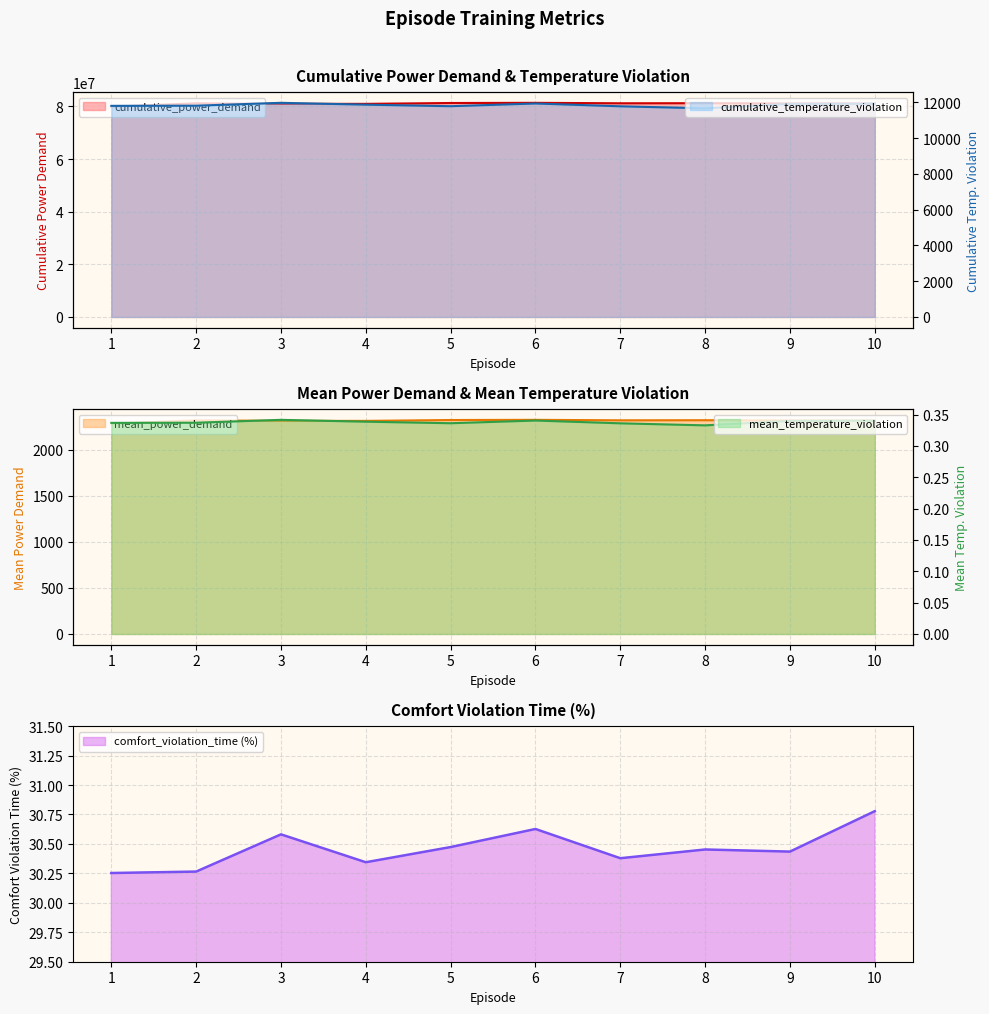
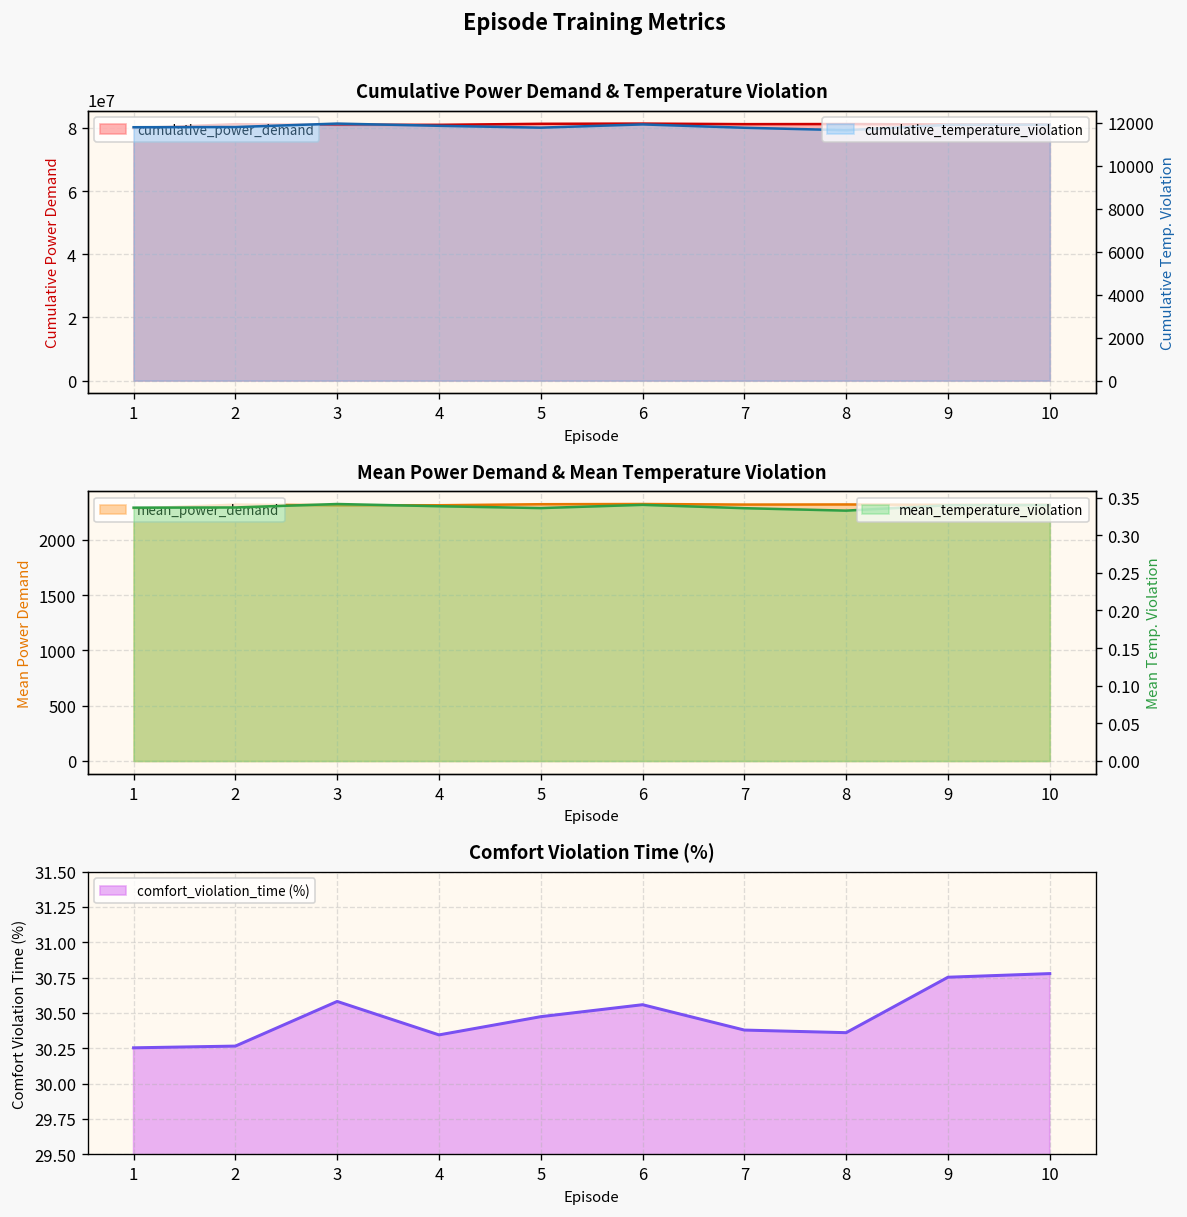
Comfort Violation Time (%), 6: 30.63 -> 30.56
Comfort Violation Time (%), 8: 30.45 -> 30.36
Comfort Violation Time (%), 9: 30.43 -> 30.75
